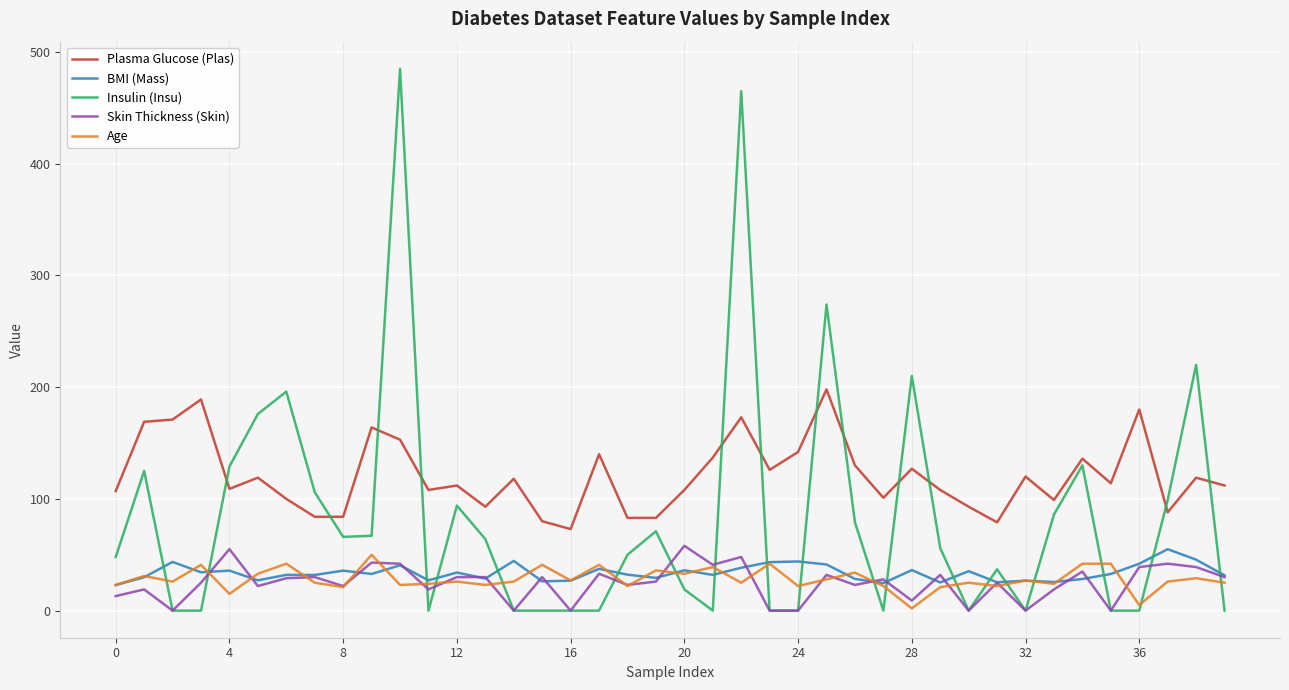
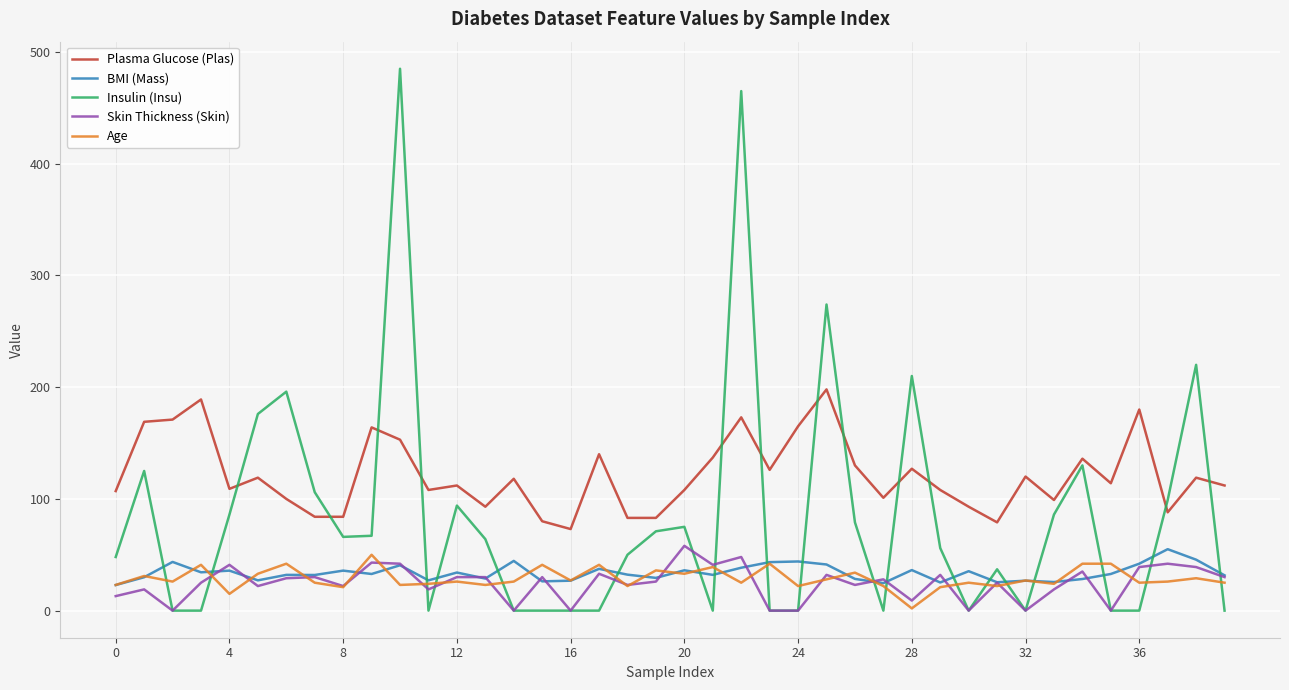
Insulin (Insu), 4: 129 -> 86
Skin Thickness (Skin), 4: 55 -> 41
Insulin (Insu), 20: 19 -> 75
Plasma Glucose (Plas), 24: 142 -> 165
Age, 36: 5 -> 25
